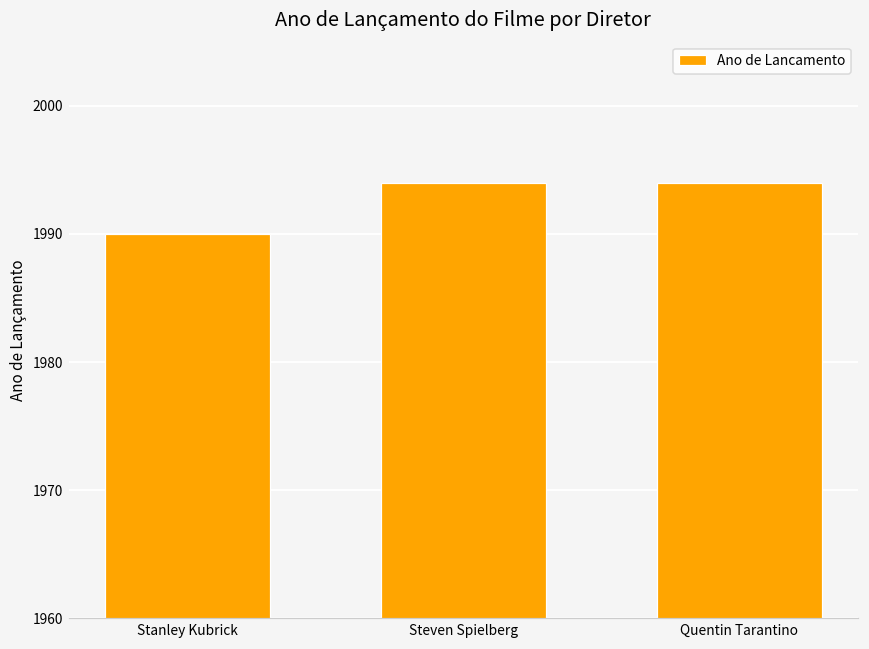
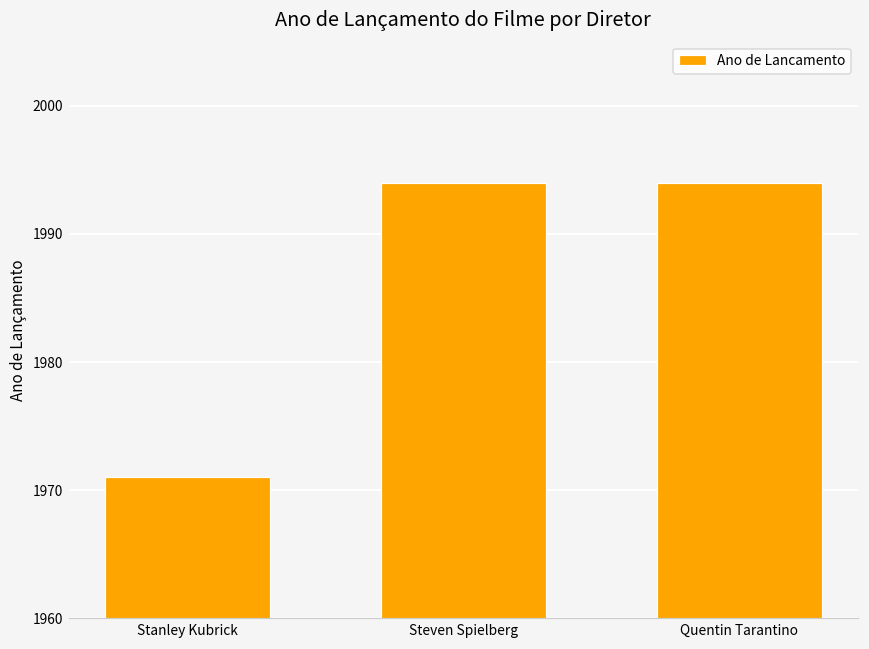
Stanley Kubrick: 1990 -> 1971
